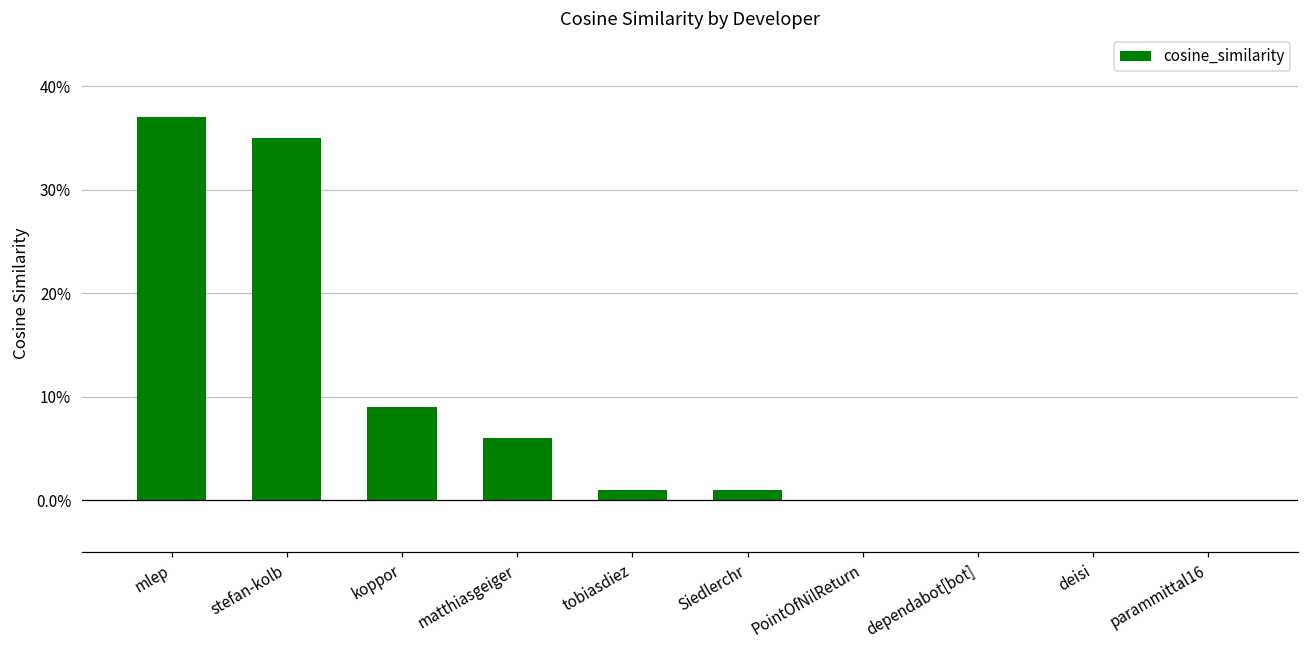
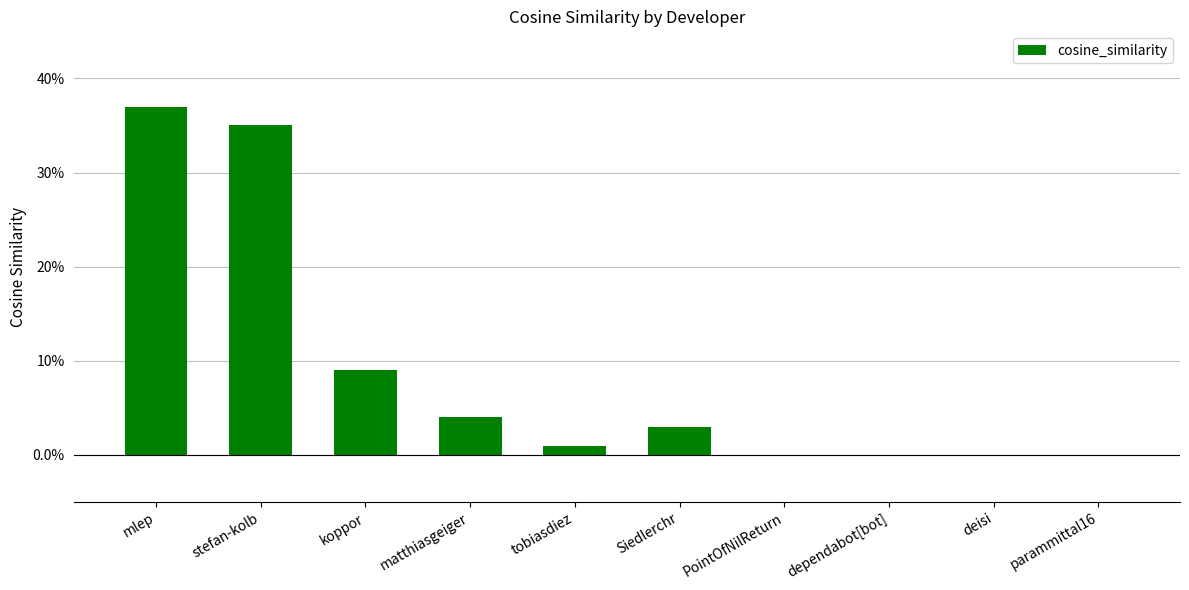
matthiasgeiger: 6% -> 4%
Siedlerchr: 1% -> 3%
